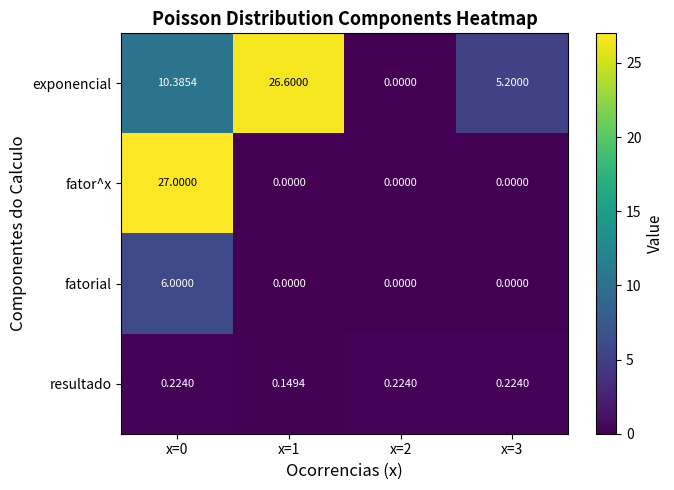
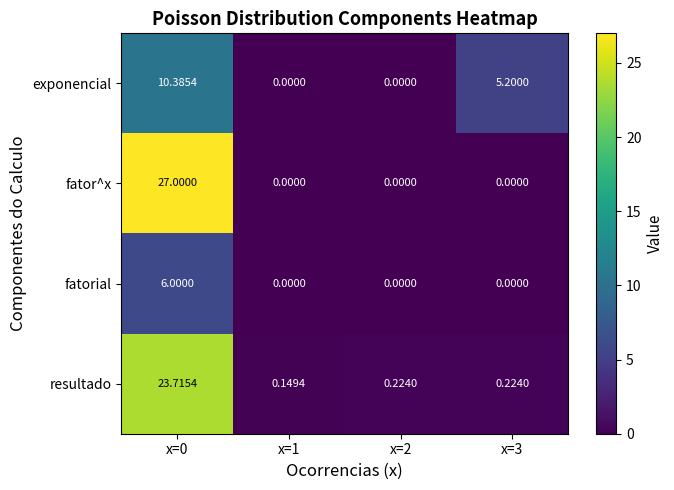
exponencial, x=1: 26.6000 -> 0.0000
resultado, x=0: 0.2240 -> 23.7154
